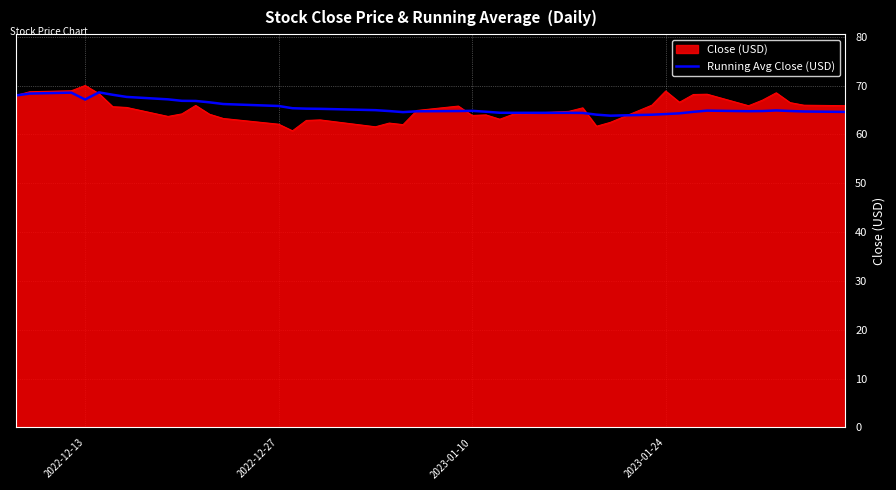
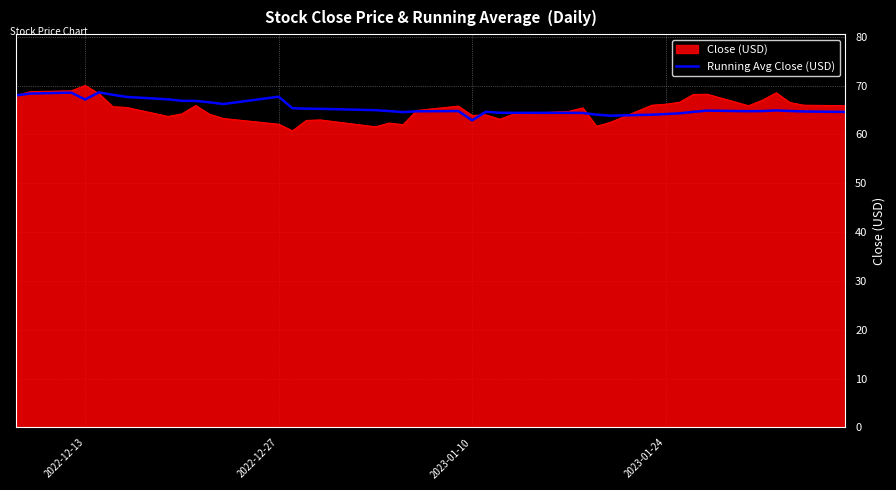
Running Avg Close (USD), 2022-12-27: 66 -> 68
Running Avg Close (USD), 2023-01-10: 65 -> 63
Close (USD), 2023-01-24: 69 -> 66
